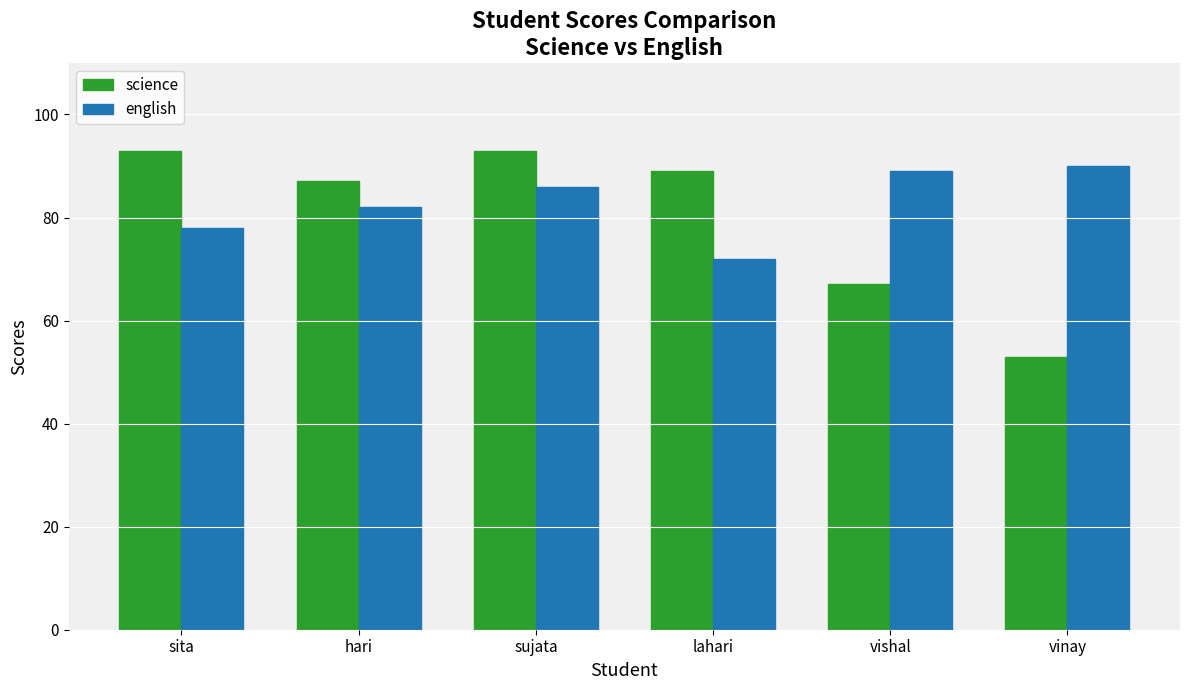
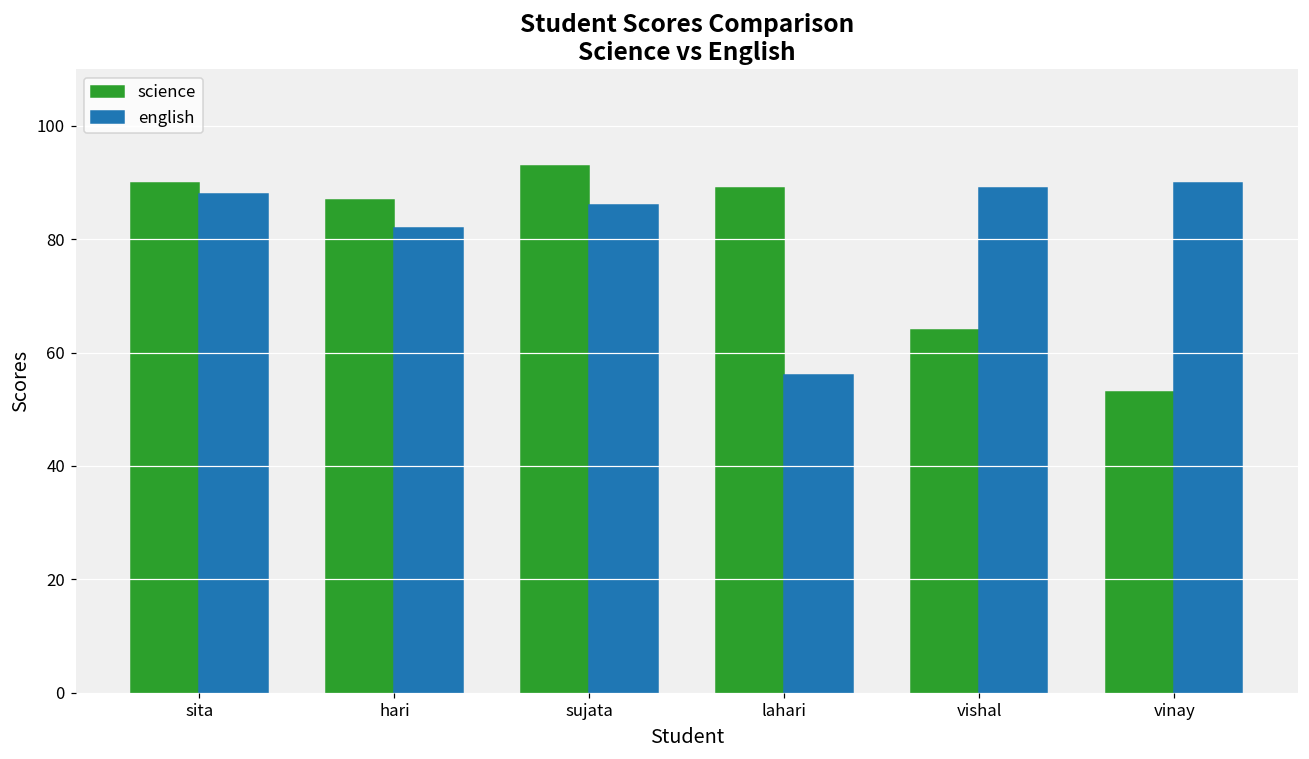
science, sita: 93 -> 90
english, sita: 78 -> 88
english, lahari: 72 -> 56
science, vishal: 67 -> 64
